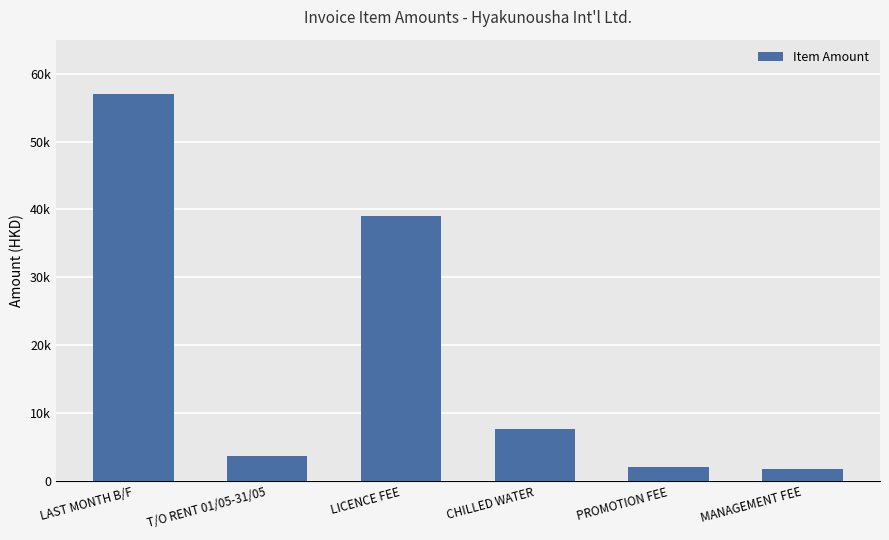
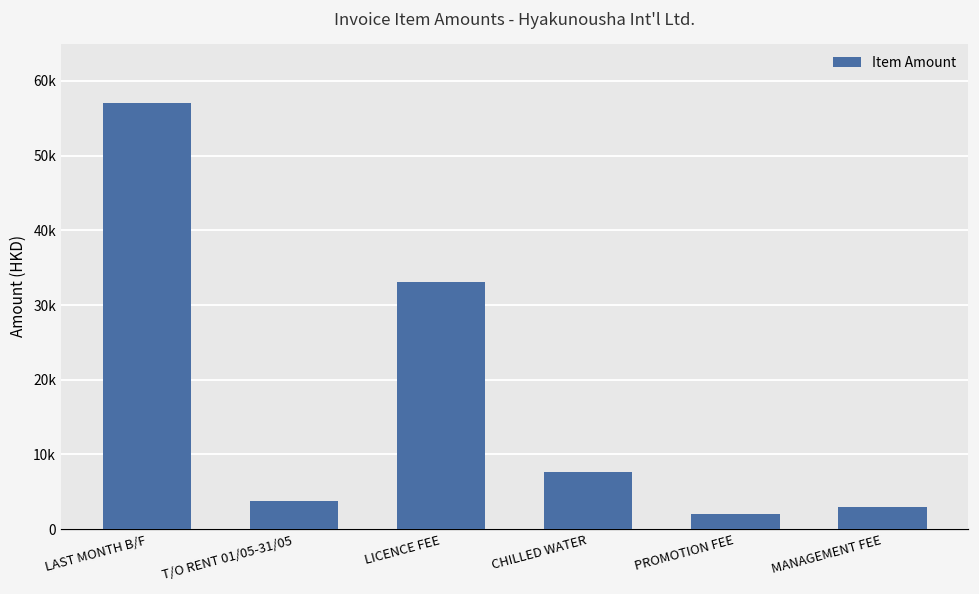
LICENCE FEE: 39000 -> 33000
MANAGEMENT FEE: 2000 -> 3000
